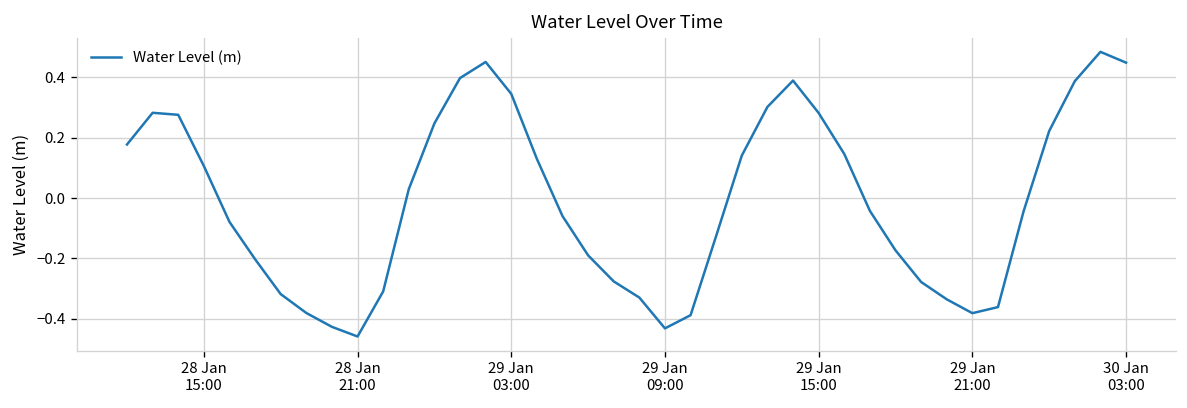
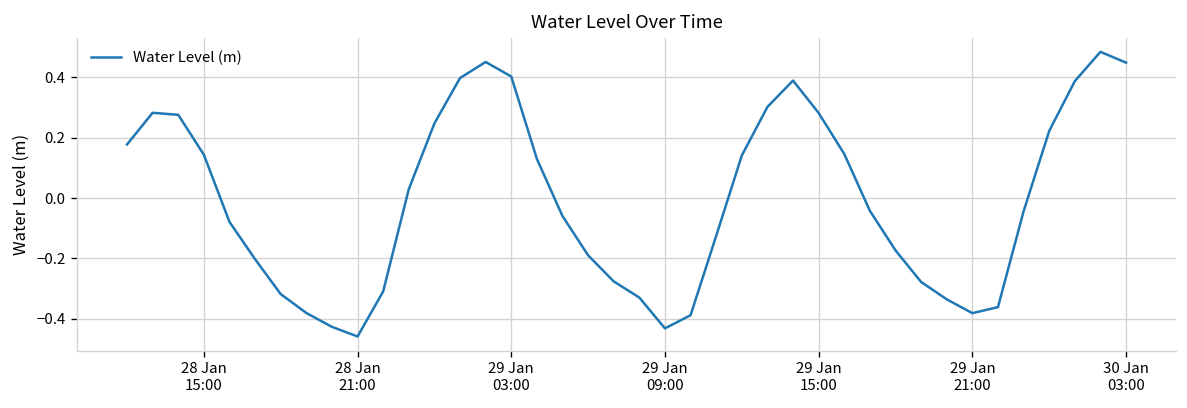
28 Jan 15:00: 0.11 -> 0.14
29 Jan 03:00: 0.34 -> 0.40
